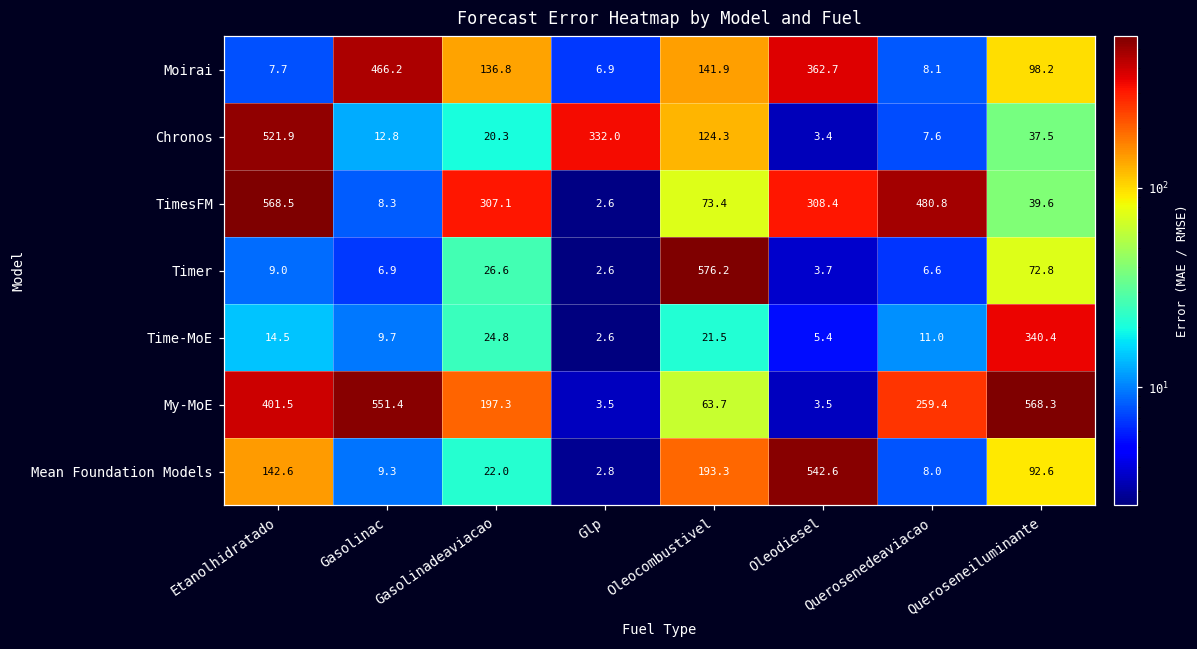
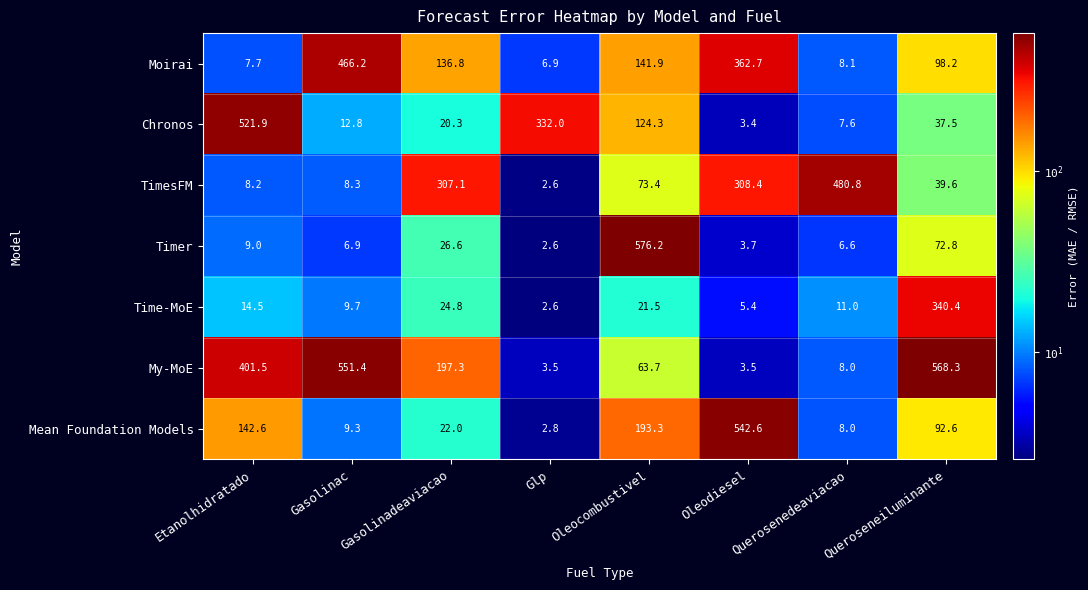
TimesFM, Etanolhidratado: 568.5 -> 8.2
My-MoE, Querosenedeaviacao: 259.4 -> 8.0
